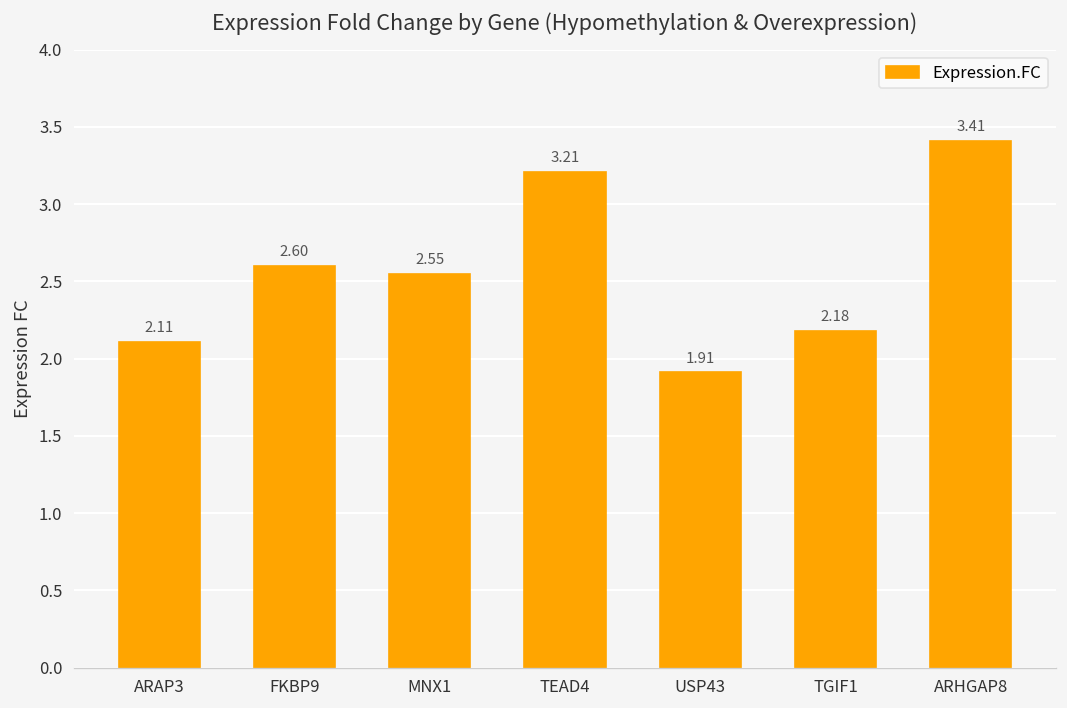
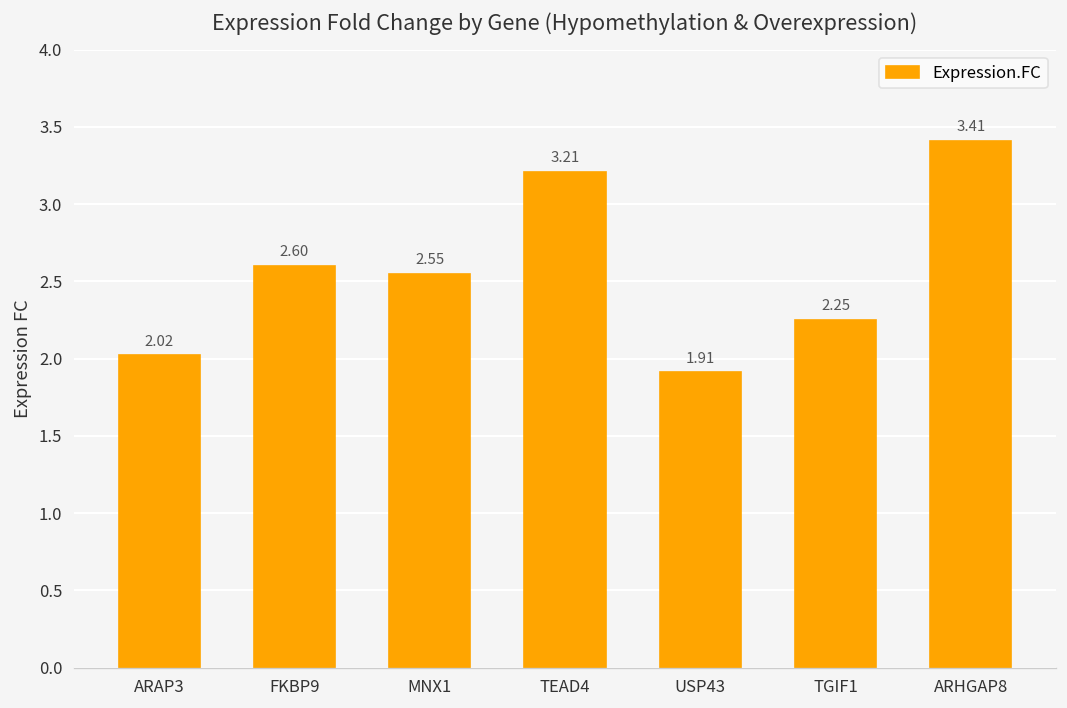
ARAP3: 2.11 -> 2.02
TGIF1: 2.18 -> 2.25
